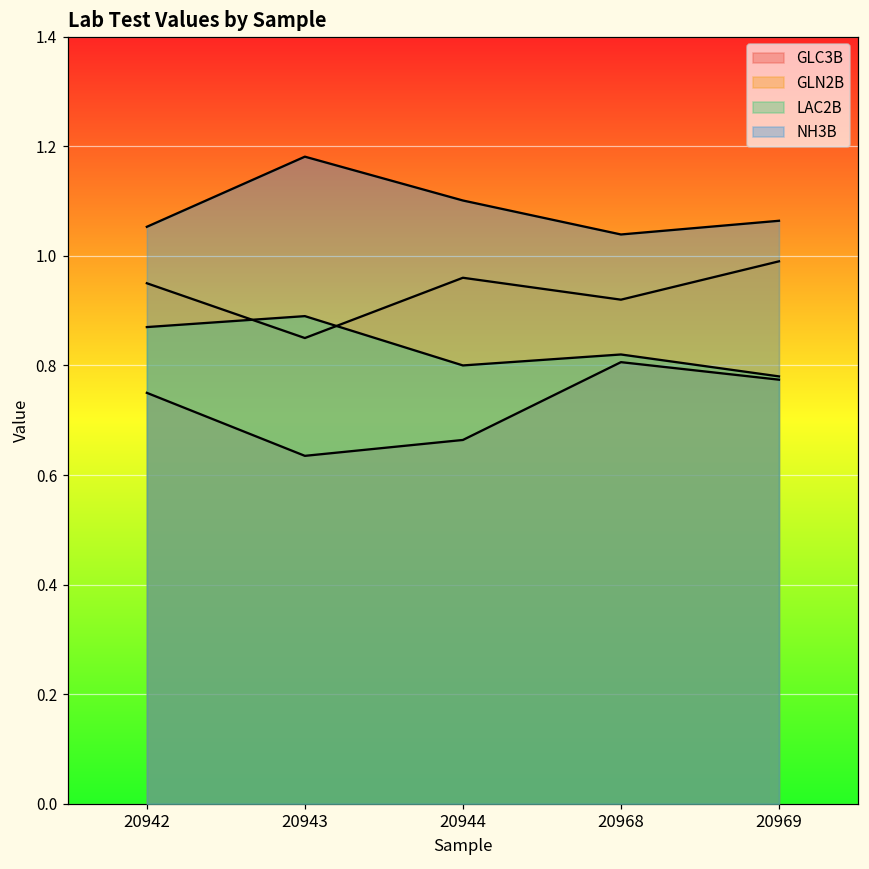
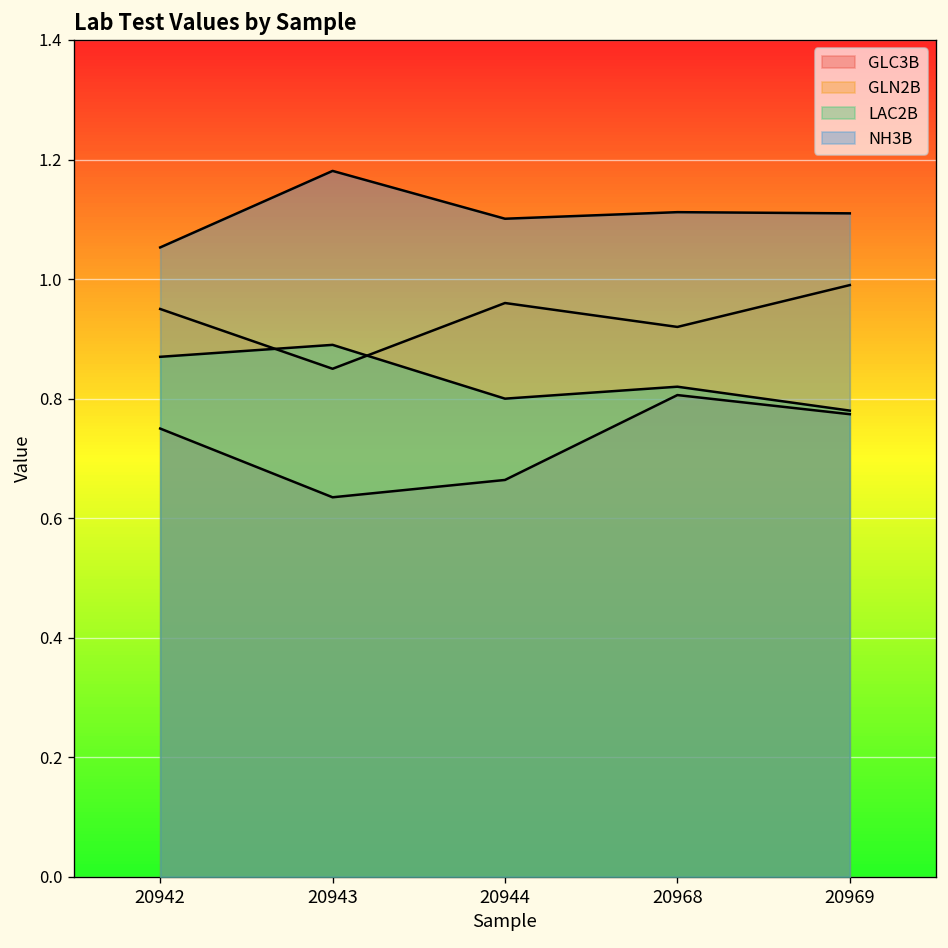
NH3B, 20968: 1.04 -> 1.11
NH3B, 20969: 1.06 -> 1.11
